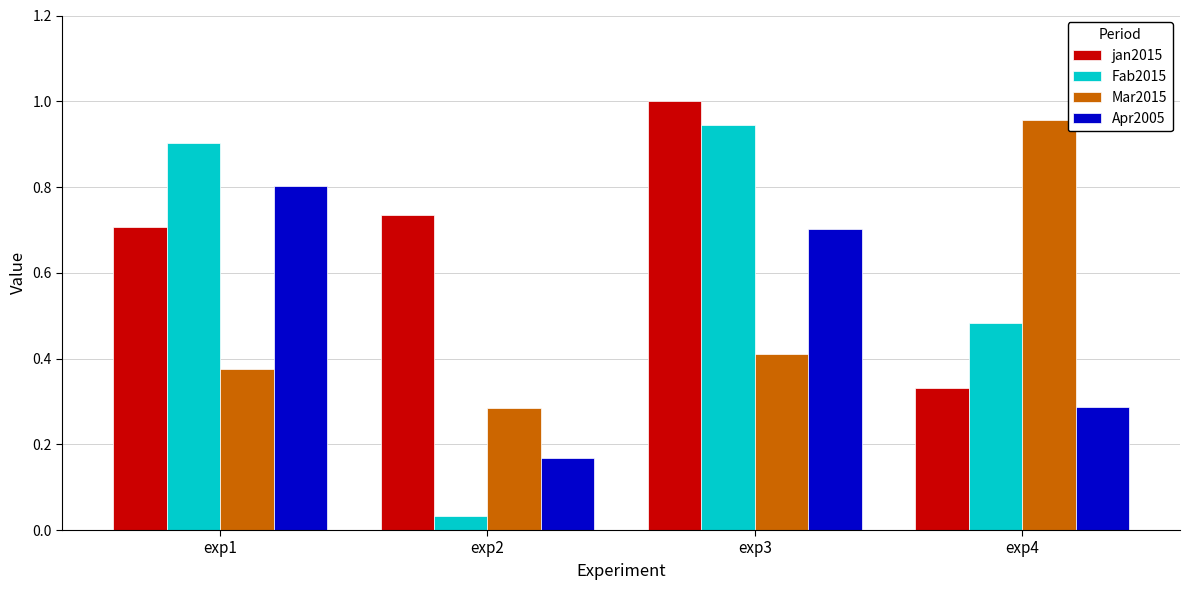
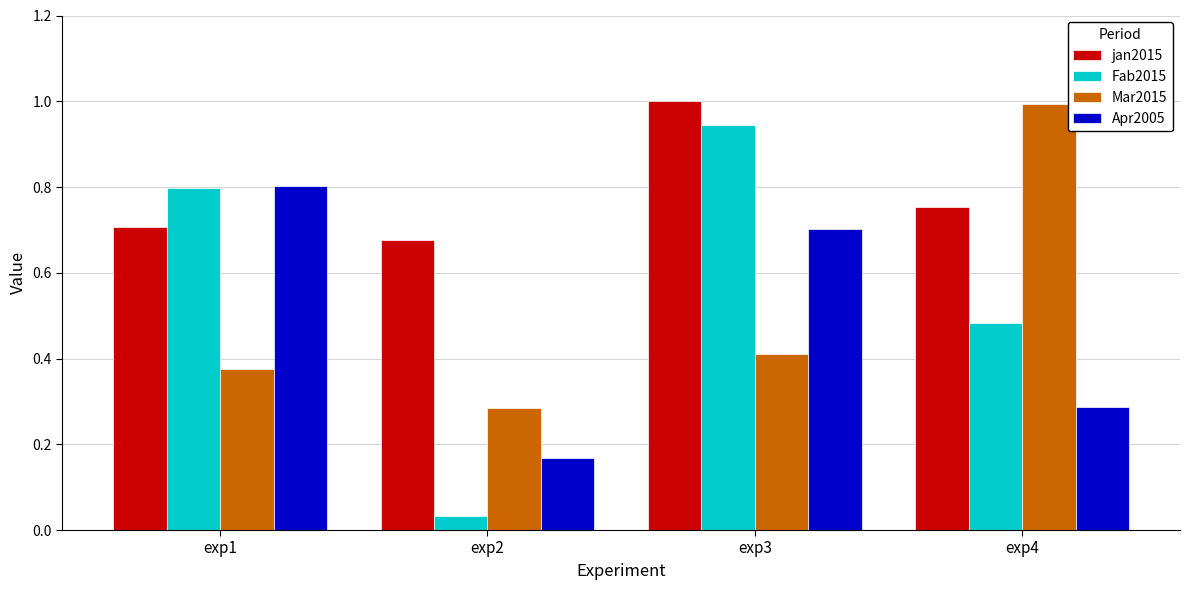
Fab2015, exp1: 0.90 -> 0.80
jan2015, exp2: 0.74 -> 0.68
jan2015, exp4: 0.33 -> 0.75
Mar2015, exp4: 0.96 -> 0.99
